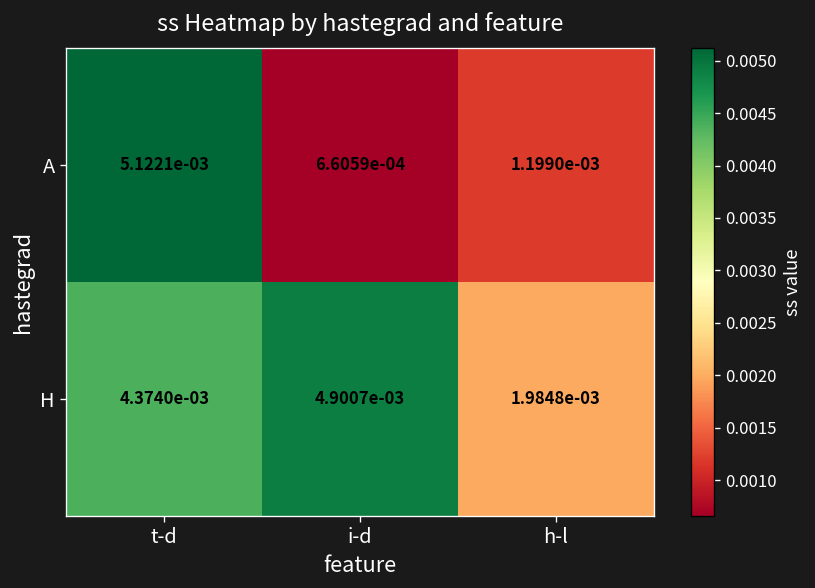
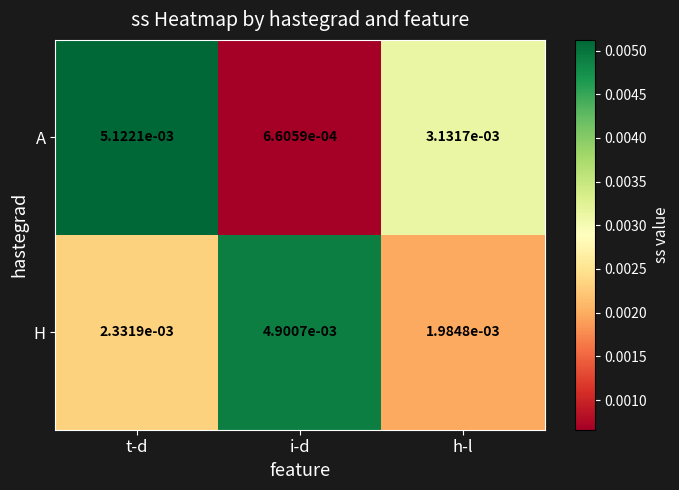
A, h-l: 1.1990e-03 -> 3.1317e-03
H, t-d: 4.3740e-03 -> 2.3319e-03
